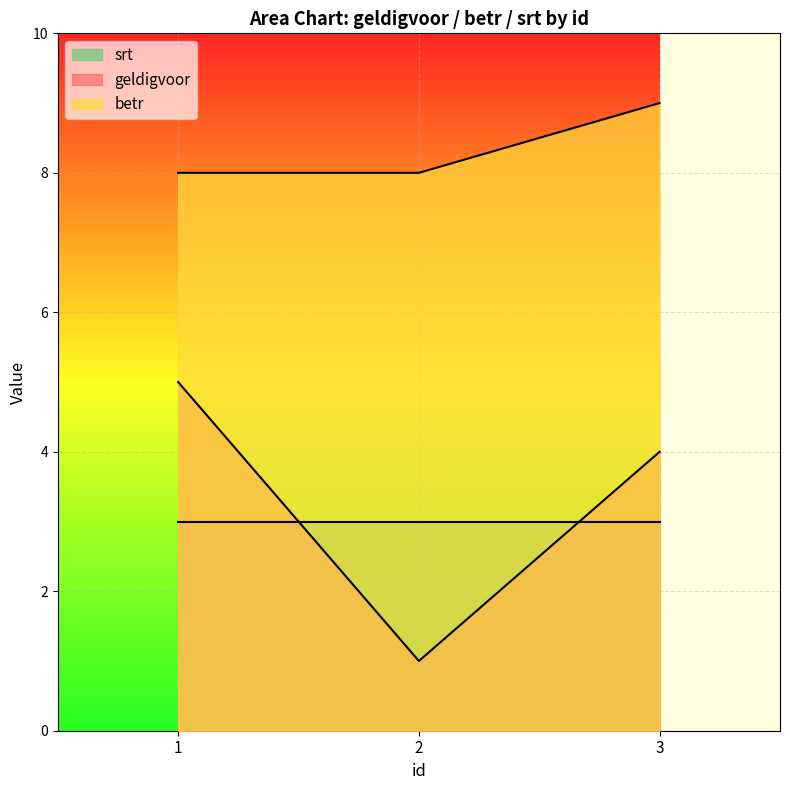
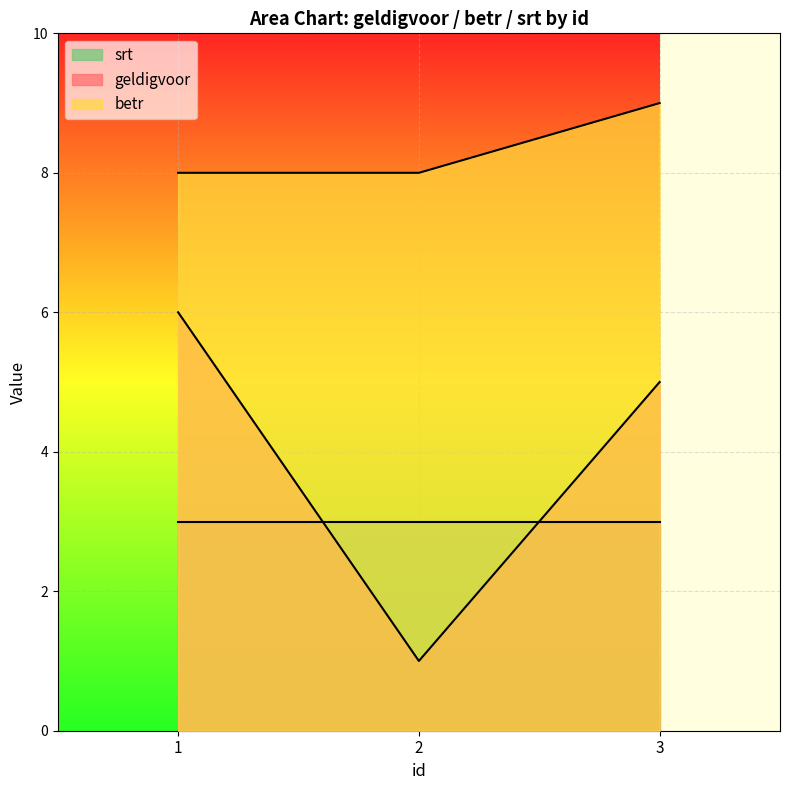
geldigvoor, 1: 5 -> 6
geldigvoor, 3: 4 -> 5
